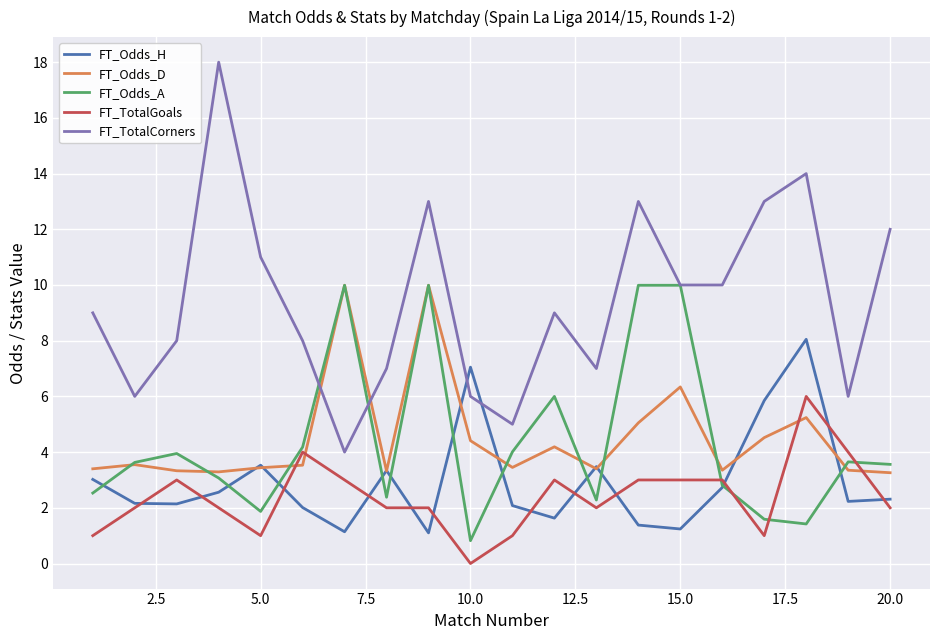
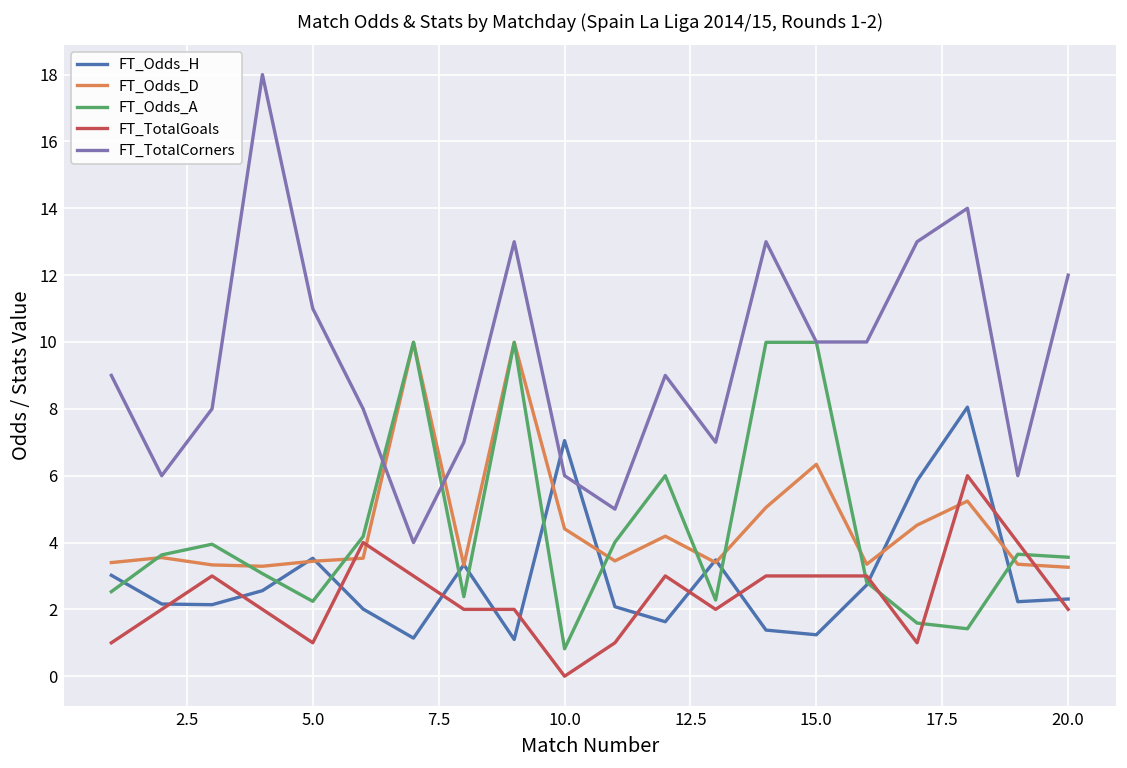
FT_Odds_A, 5.0: 1.9 -> 2.2
